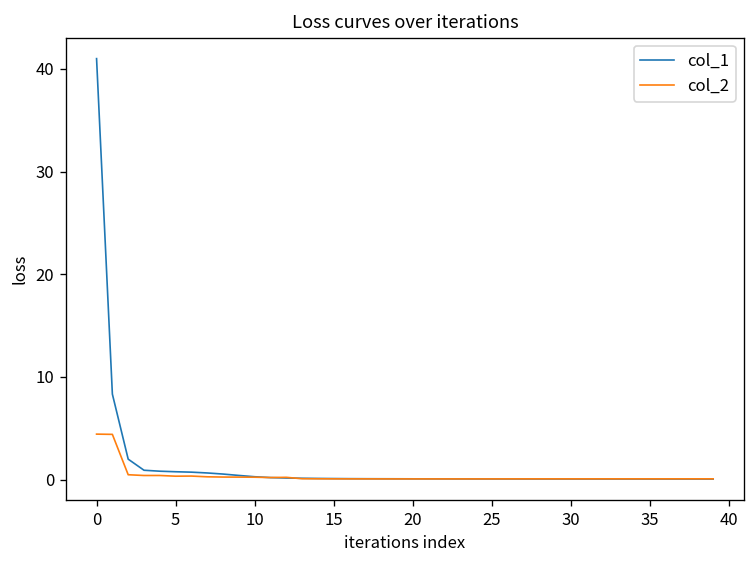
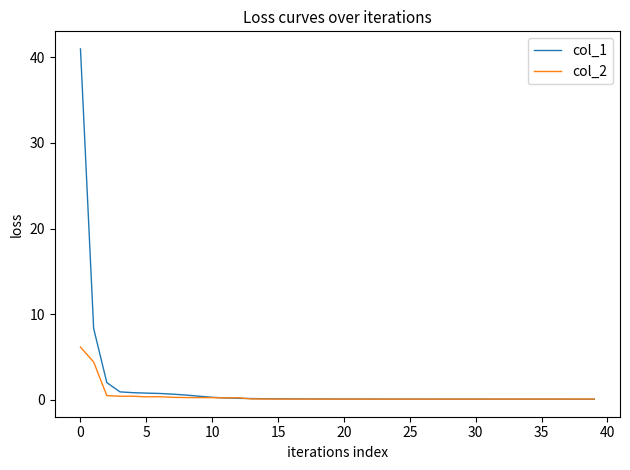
col_2, 0: 4 -> 6
